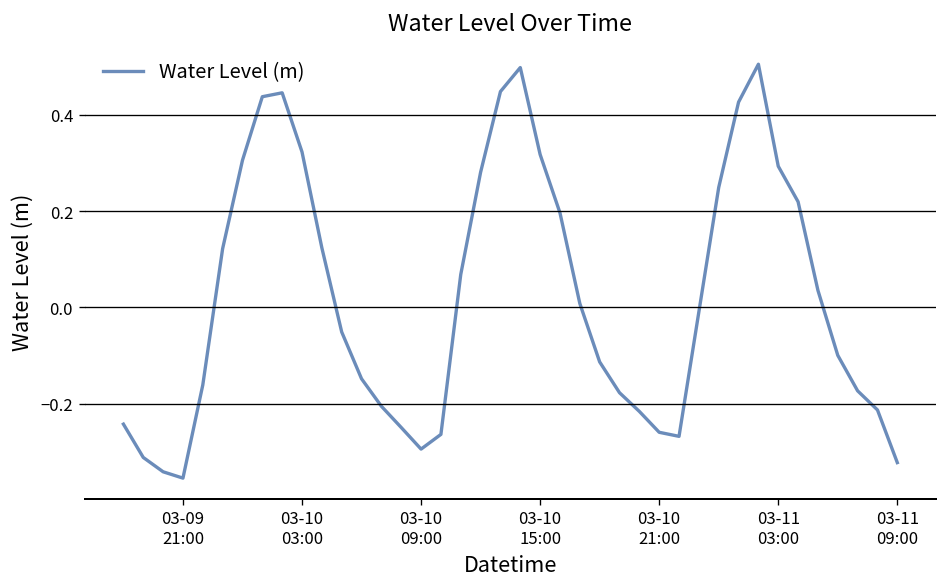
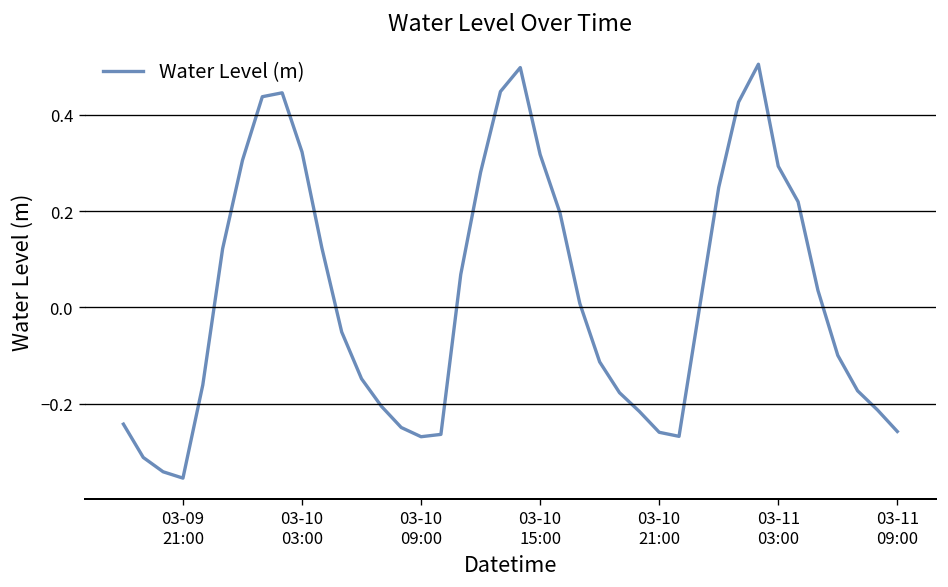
03-10 09:00: -0.29 -> -0.27
03-11 09:00: -0.32 -> -0.26
